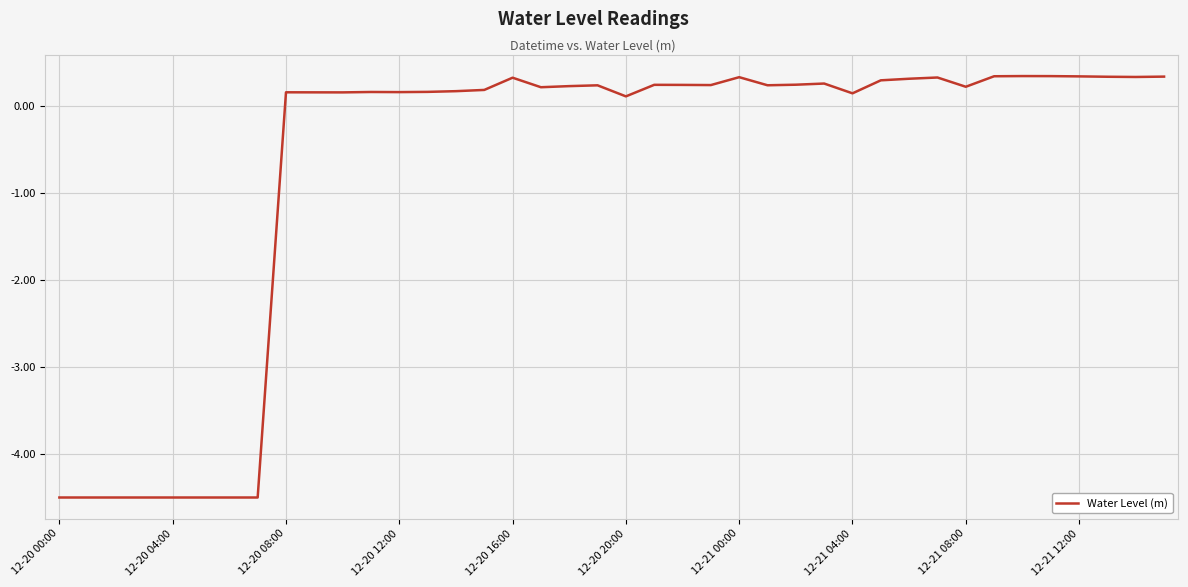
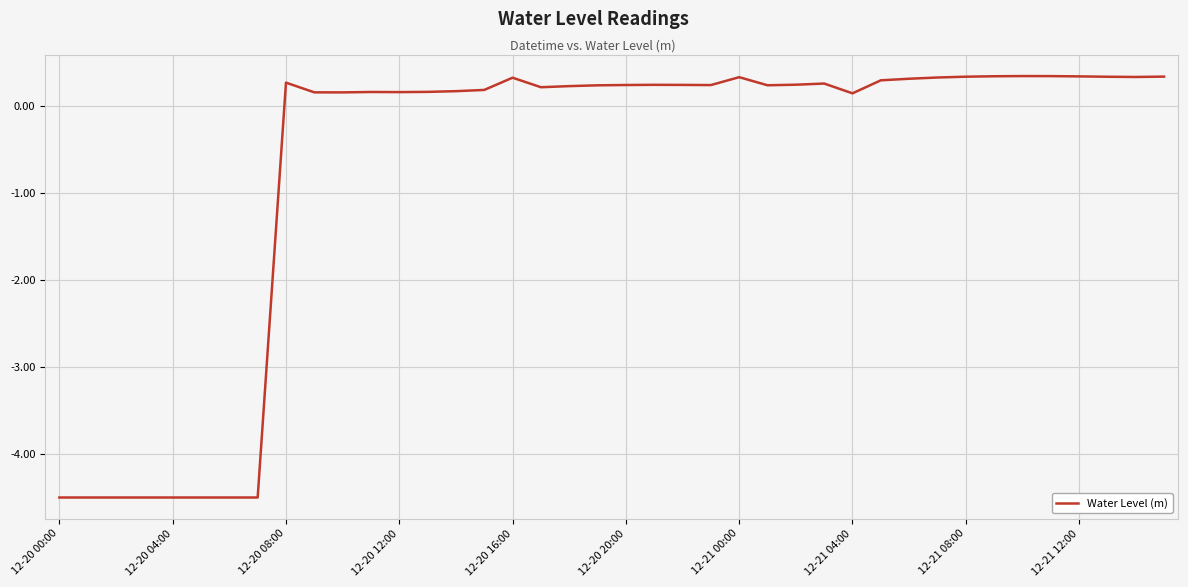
12-20 08:00: 0.2 -> 0.3
12-20 20:00: 0.1 -> 0.2
12-21 08:00: 0.2 -> 0.3
